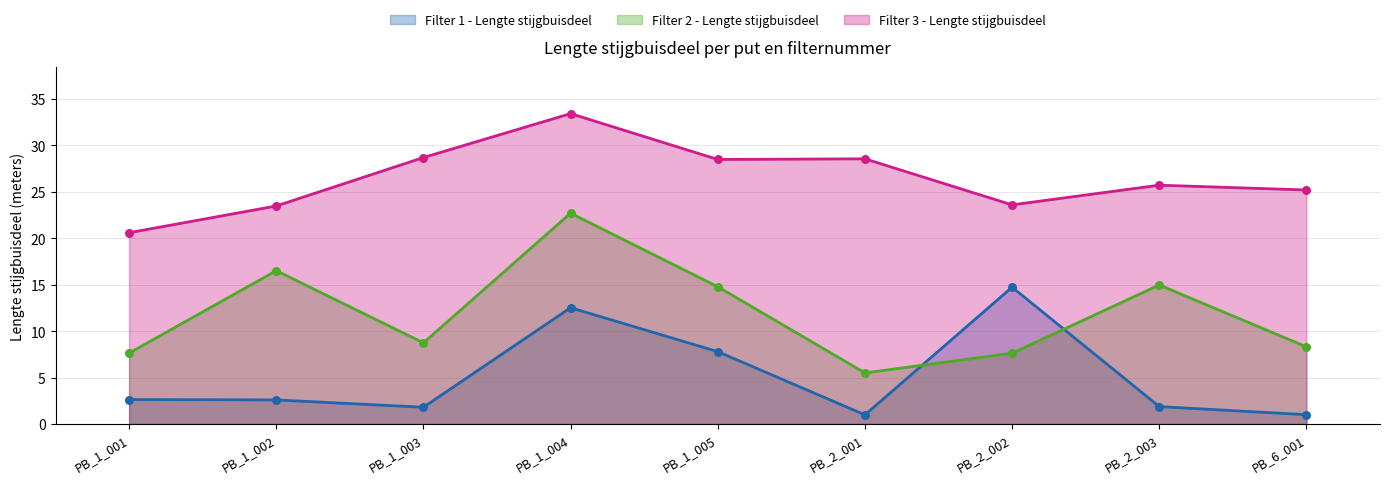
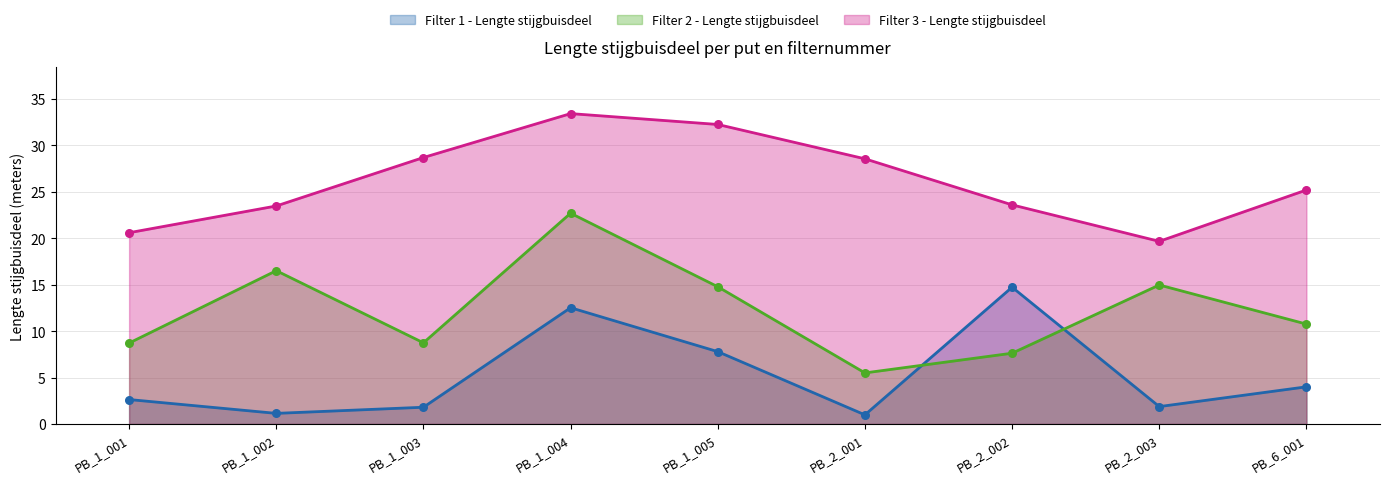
Filter 2 - Lengte stijgbuisdeel, PB_1_001: 8 -> 9
Filter 1 - Lengte stijgbuisdeel, PB_1_002: 3 -> 1
Filter 3 - Lengte stijgbuisdeel, PB_1_005: 28 -> 32
Filter 3 - Lengte stijgbuisdeel, PB_2_003: 26 -> 20
Filter 1 - Lengte stijgbuisdeel, PB_6_001: 1 -> 4
Filter 2 - Lengte stijgbuisdeel, PB_6_001: 8 -> 11
